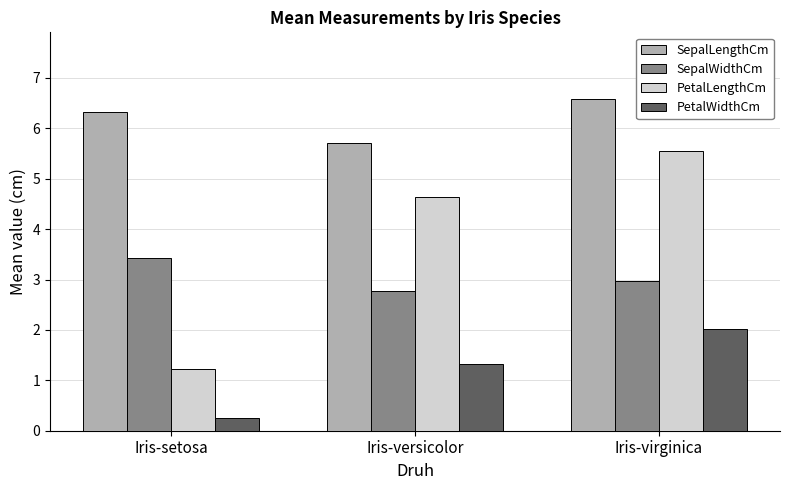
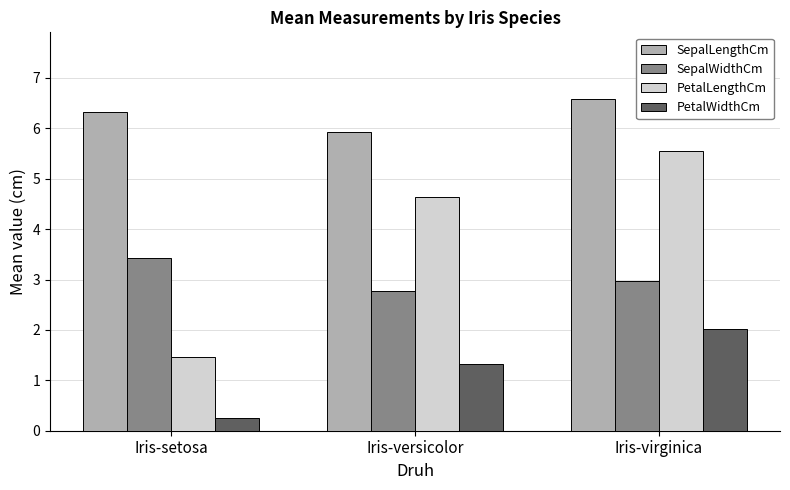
PetalLengthCm, Iris-setosa: 1.2 -> 1.5
SepalLengthCm, Iris-versicolor: 5.7 -> 5.9
